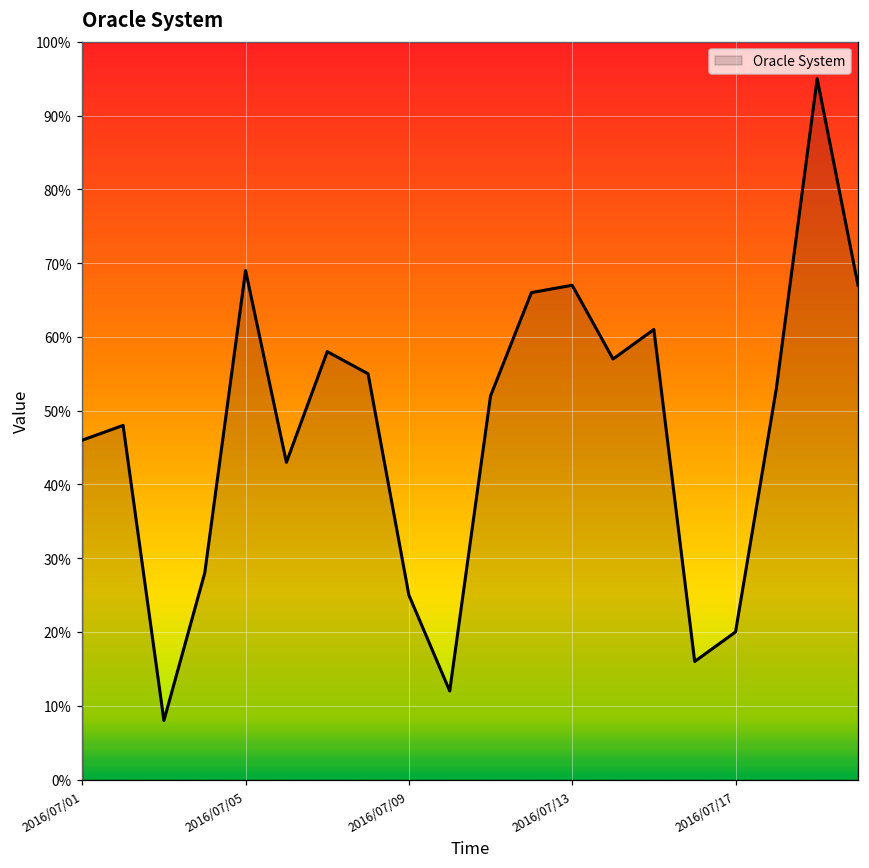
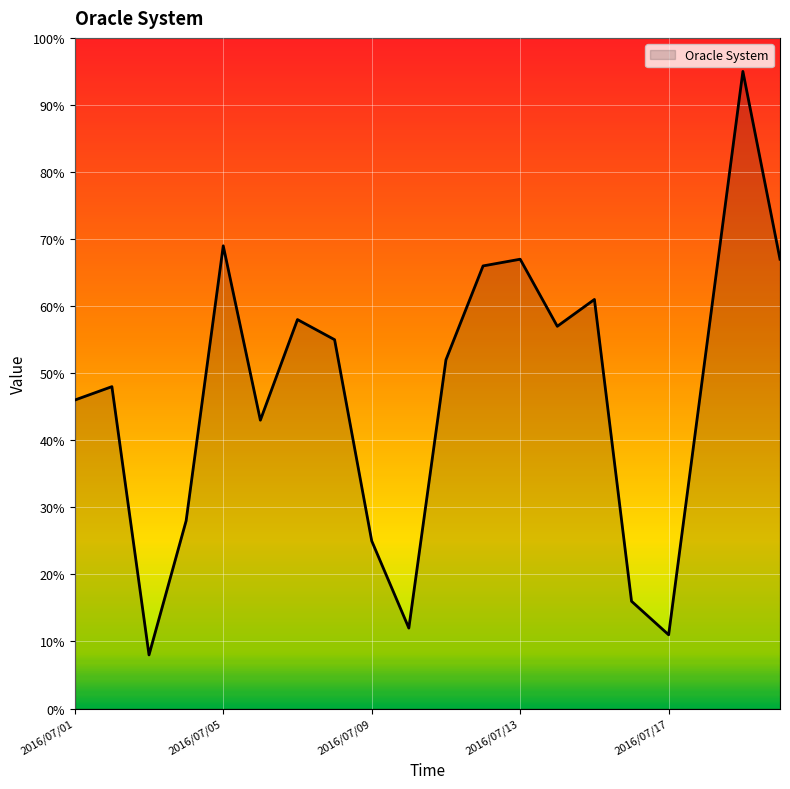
2016/07/17: 20% -> 11%
